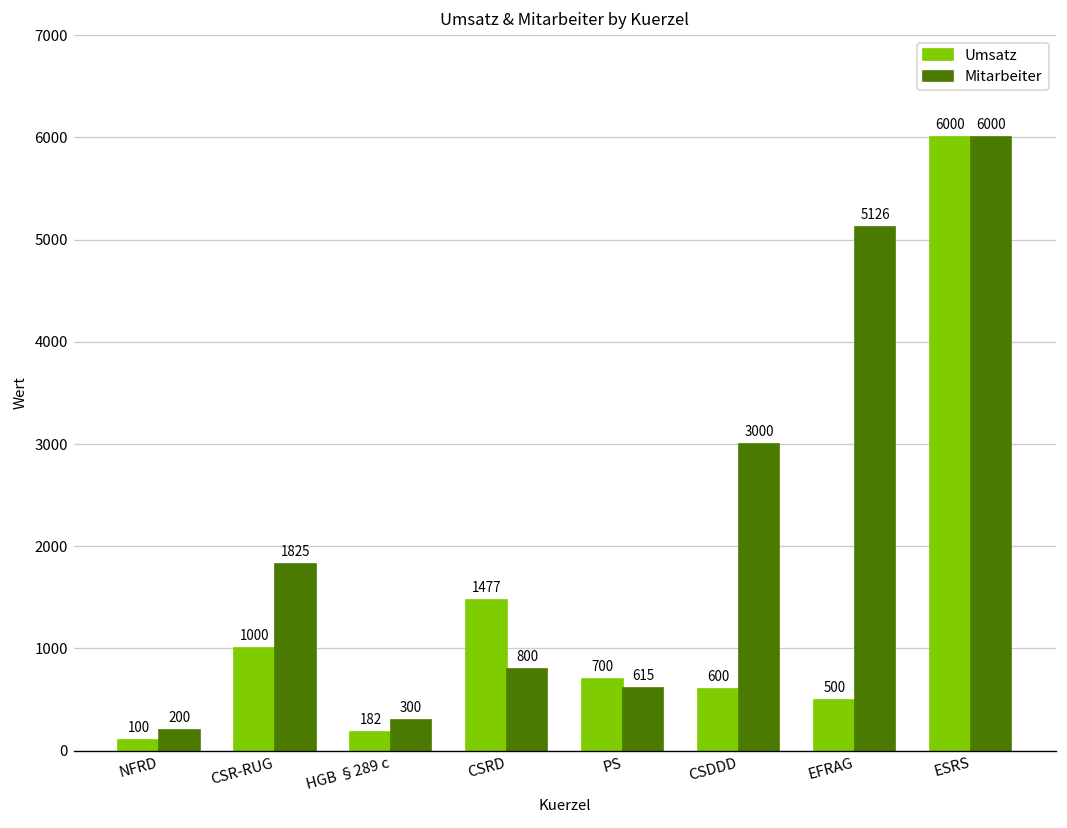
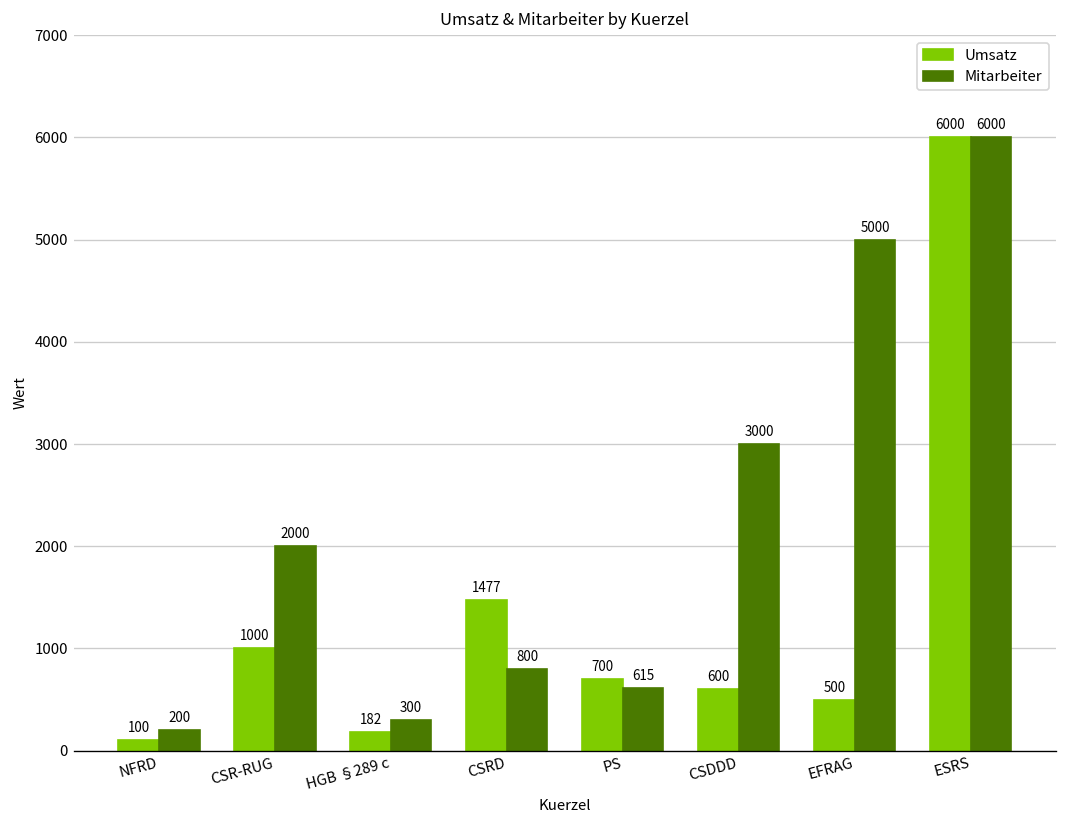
Mitarbeiter, CSR-RUG: 1825 -> 2000
Mitarbeiter, EFRAG: 5126 -> 5000
